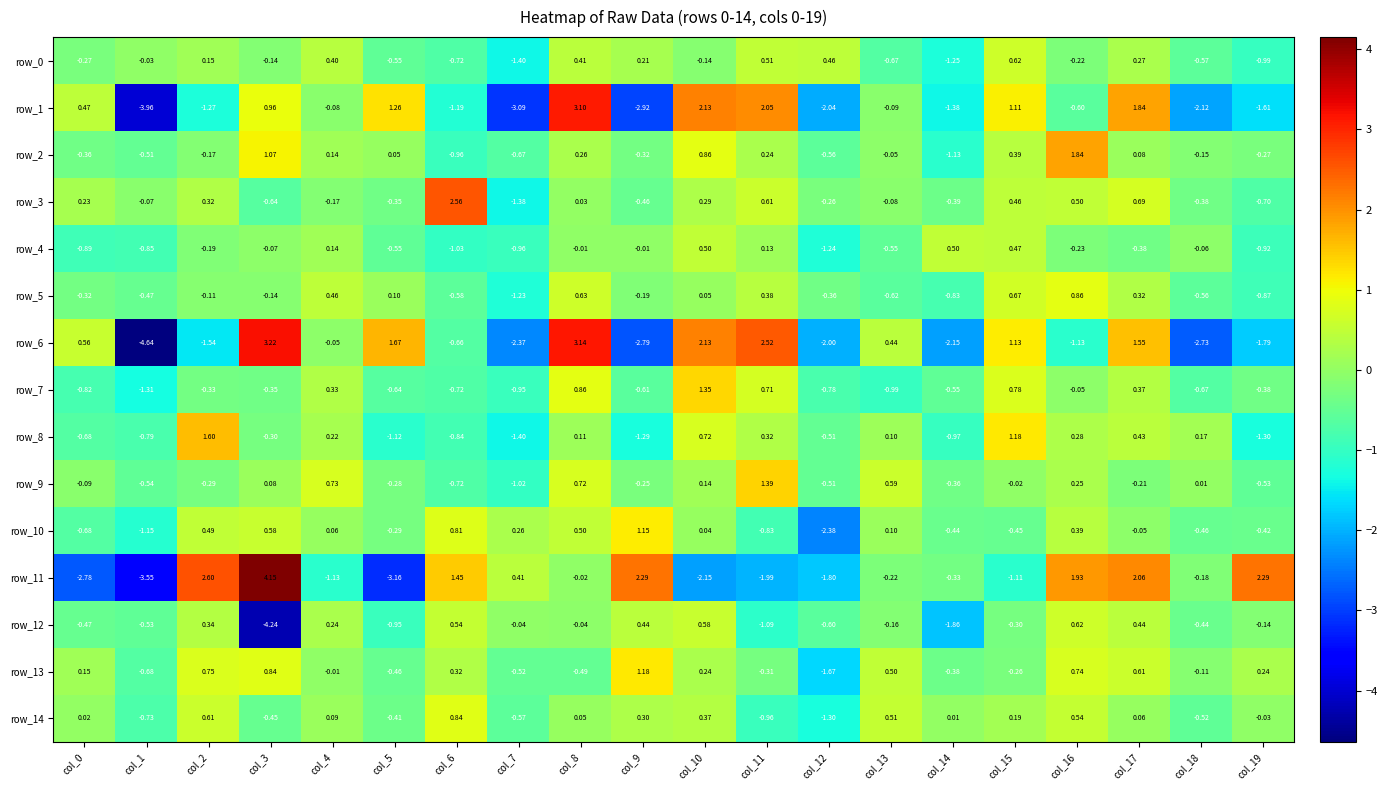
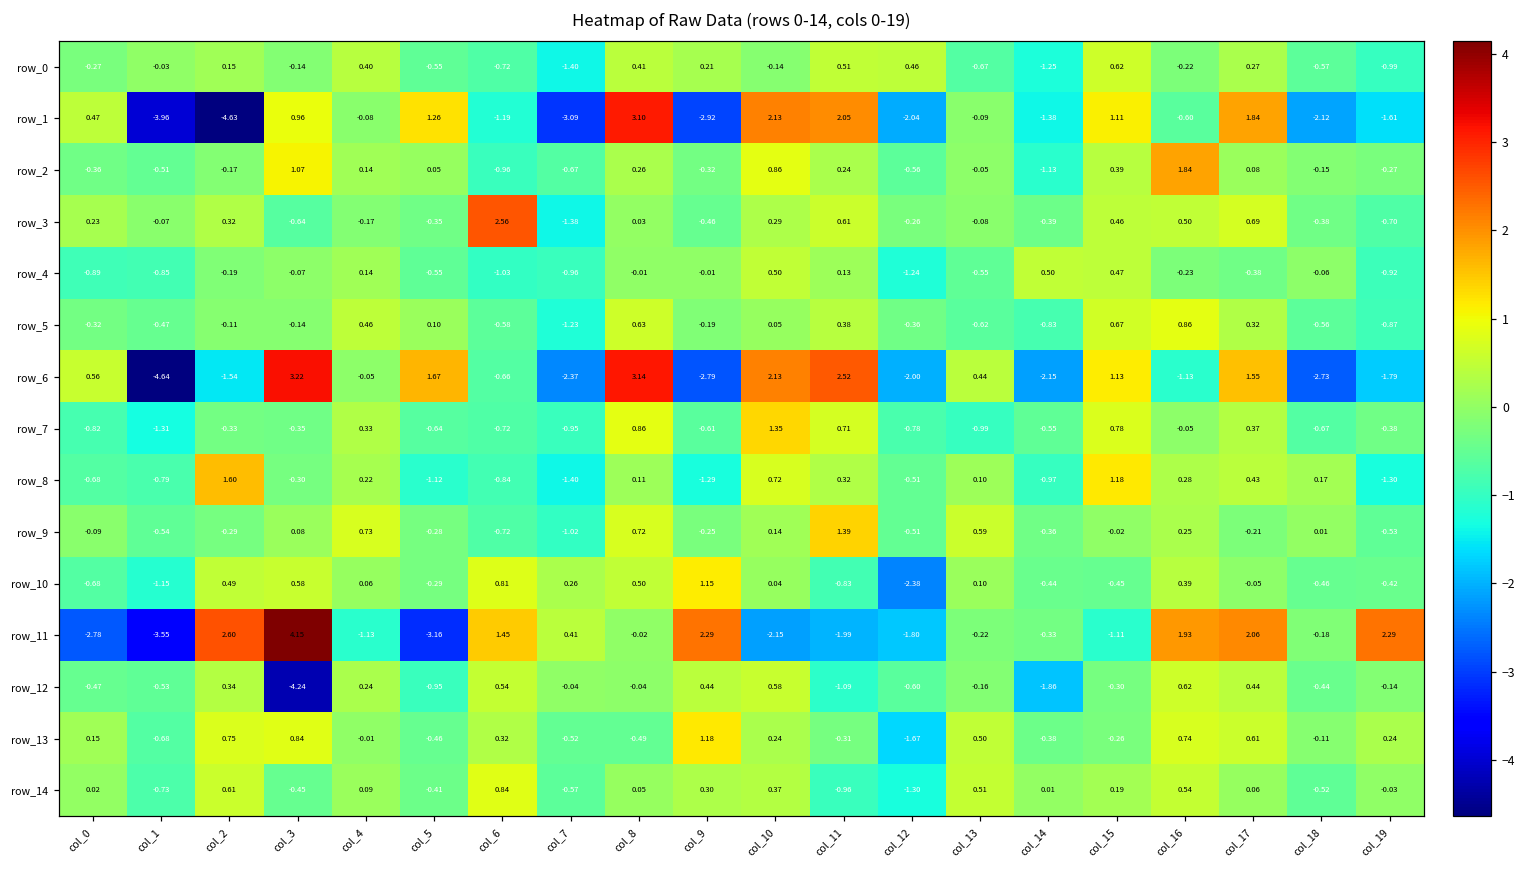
row_1, col_2: -1.27 -> -4.63
